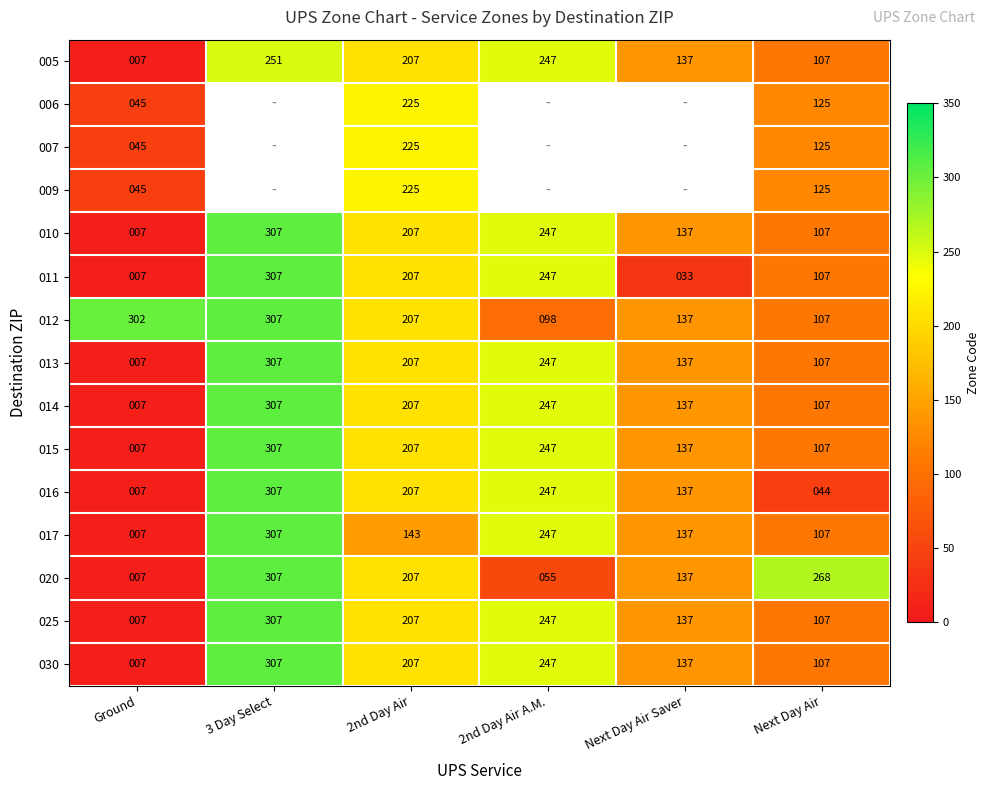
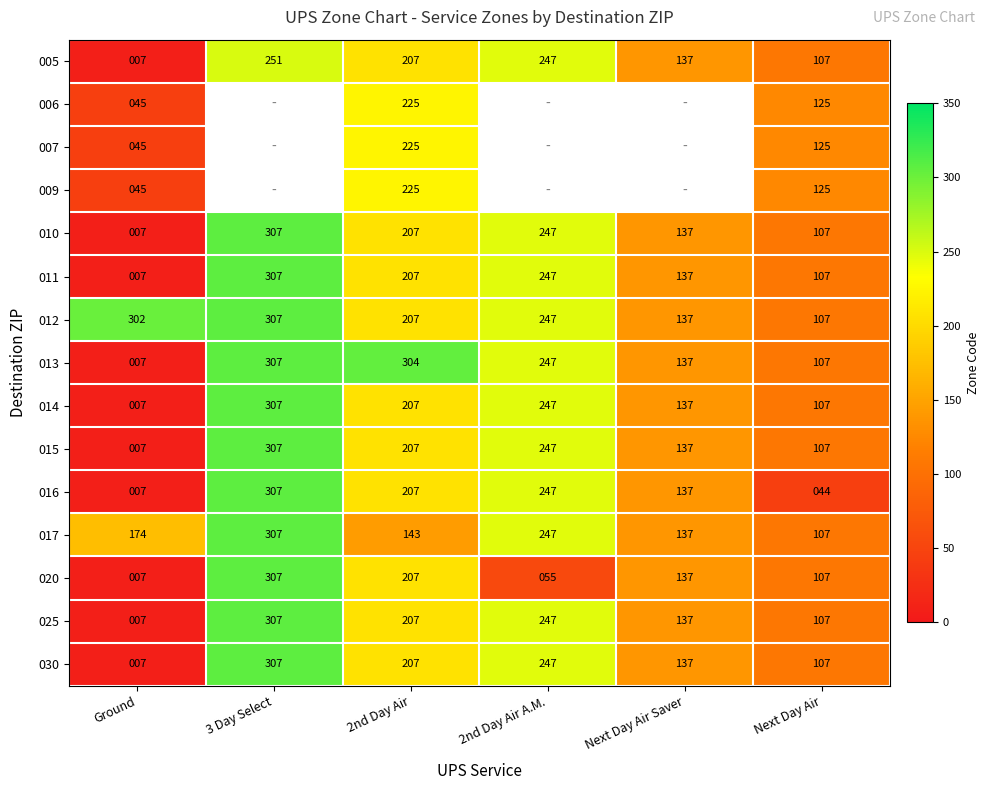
011, Next Day Air Saver: 033 -> 137
012, 2nd Day Air A.M.: 098 -> 247
013, 2nd Day Air: 207 -> 304
017, Ground: 007 -> 174
020, Next Day Air: 268 -> 107
